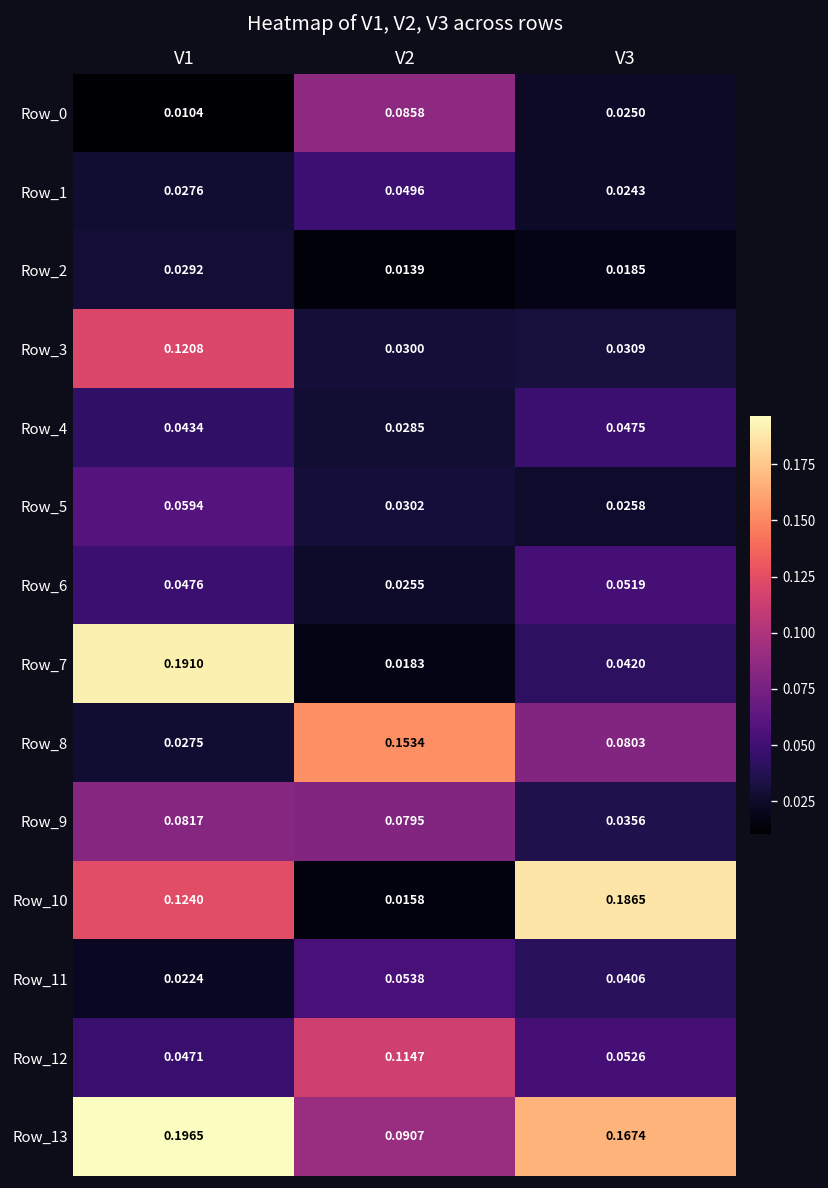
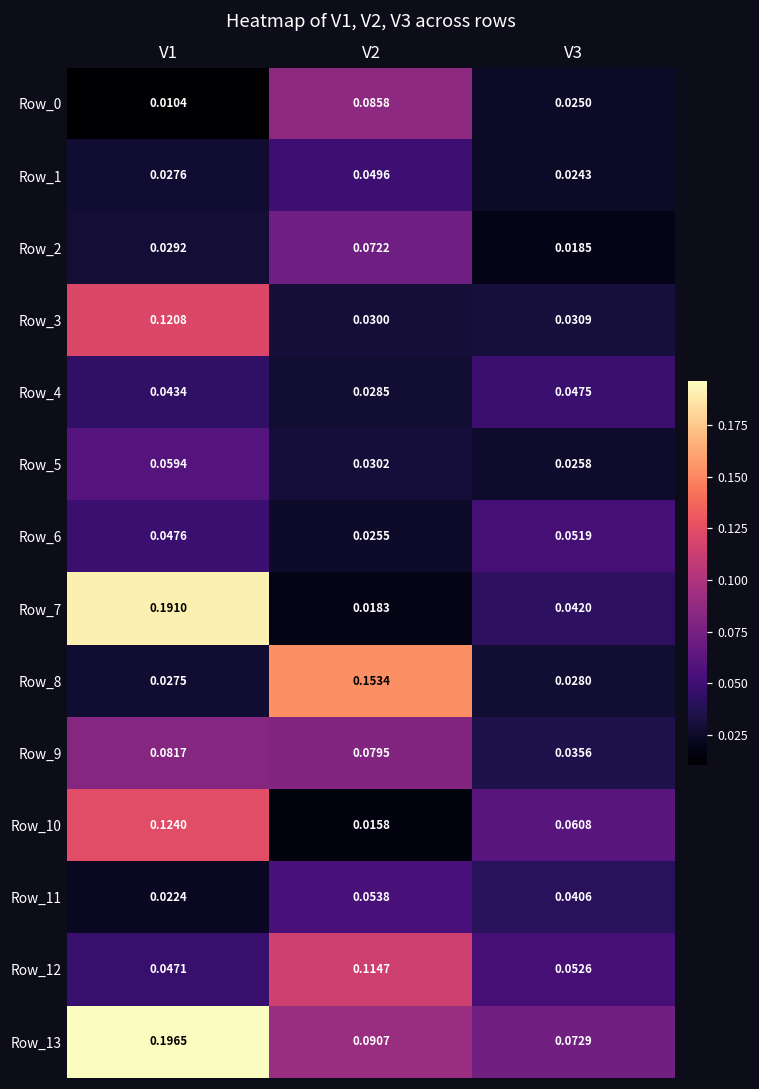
Row_2, V2: 0.0139 -> 0.0722
Row_8, V3: 0.0803 -> 0.0280
Row_10, V3: 0.1865 -> 0.0608
Row_13, V3: 0.1674 -> 0.0729
